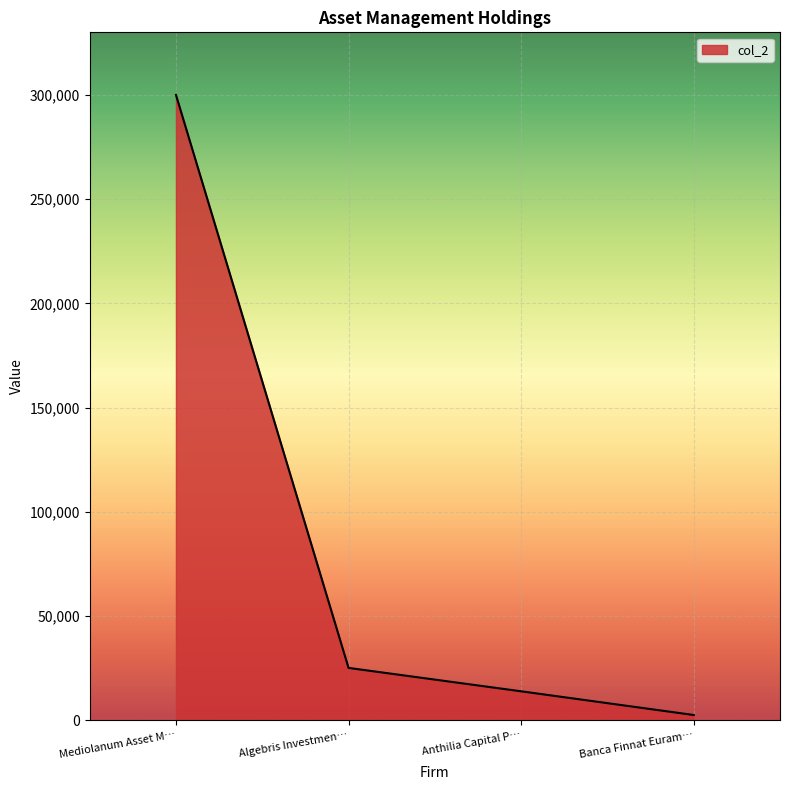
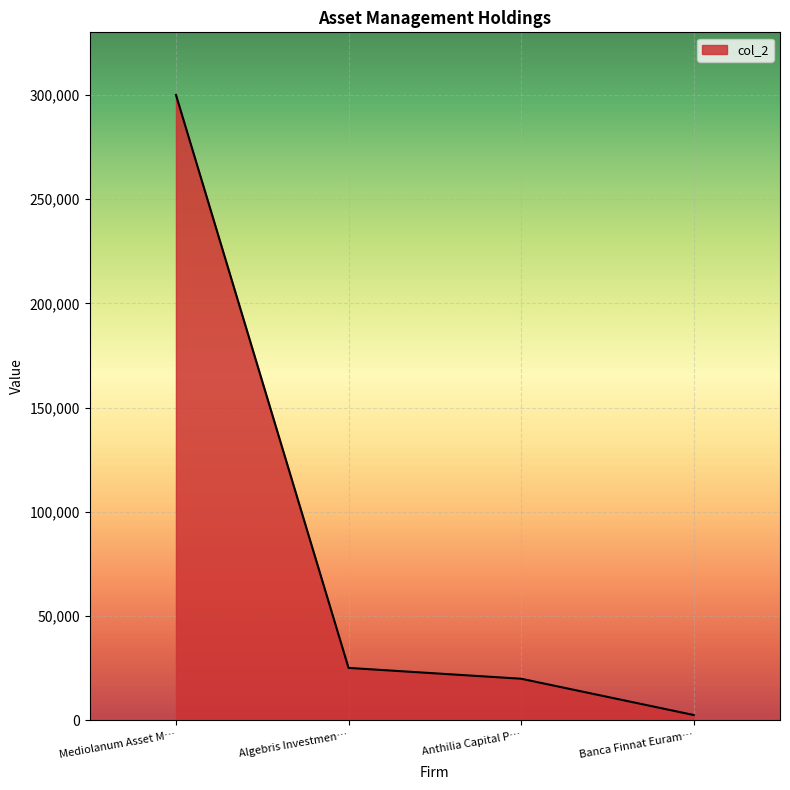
Anthilia Capital P…: 14,000 -> 20,000
